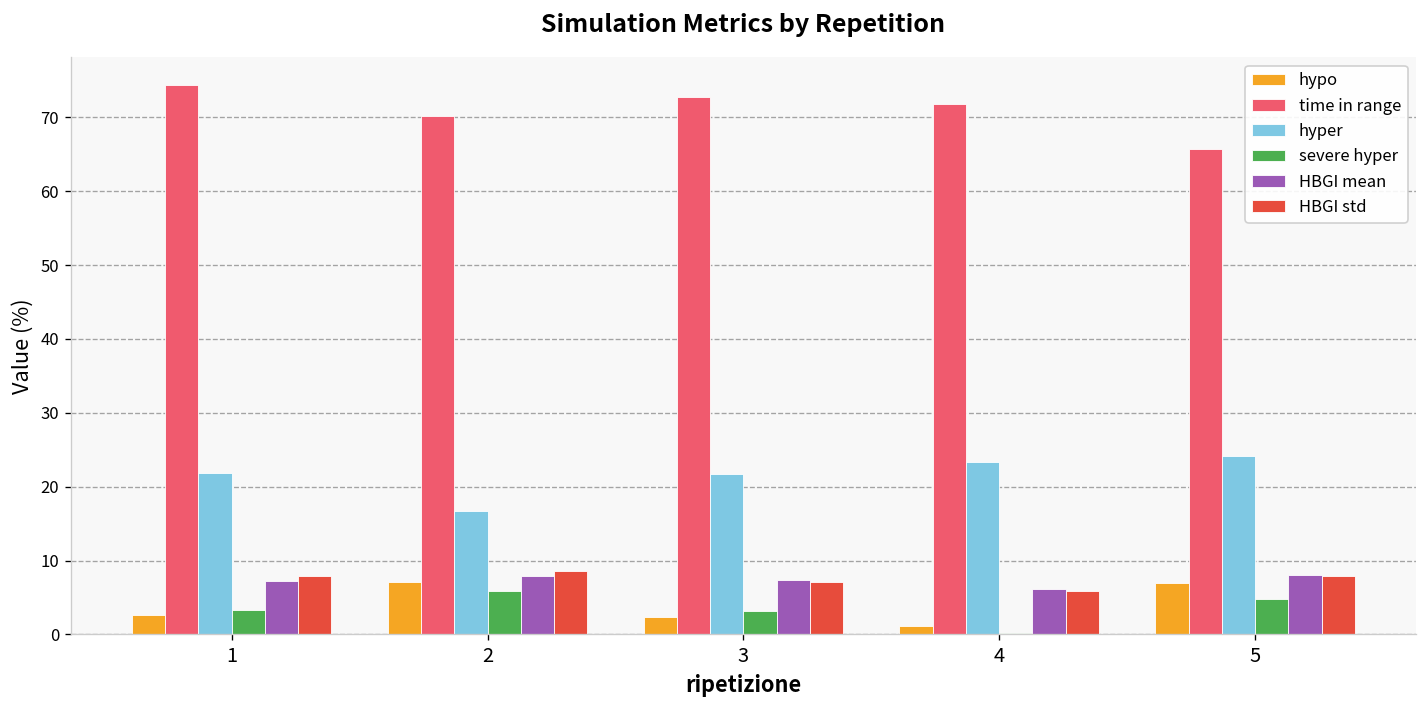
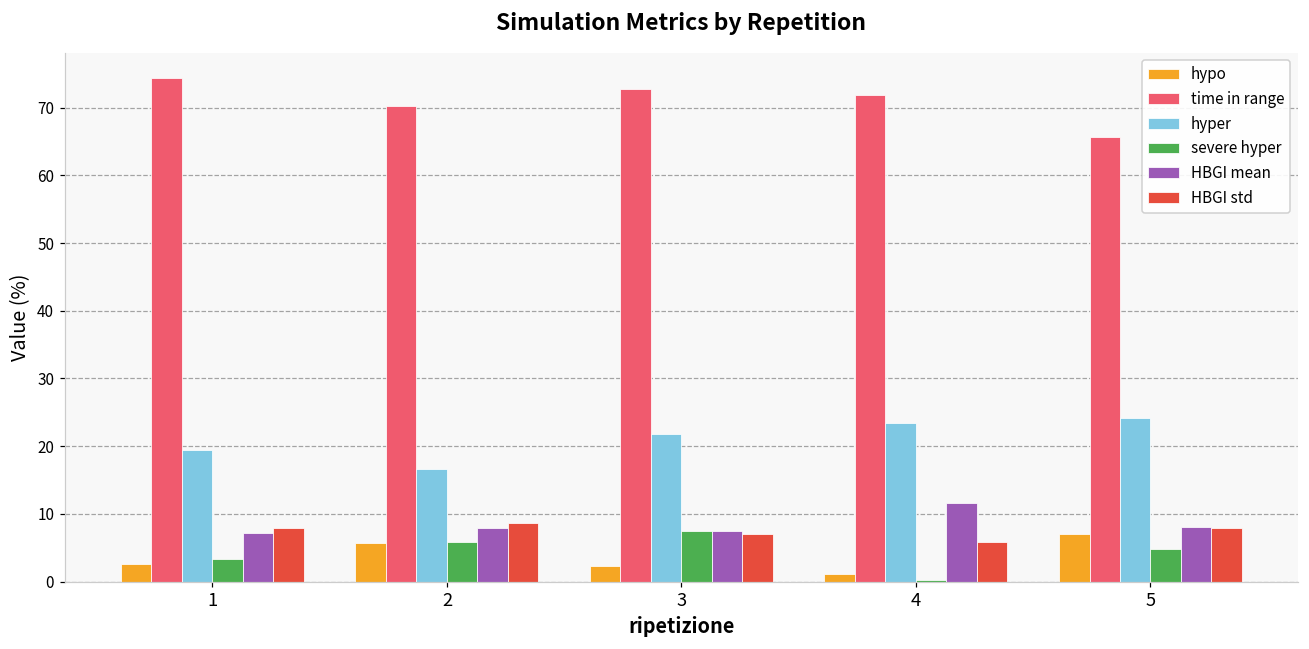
hyper, 1: 22 -> 19
hypo, 2: 7 -> 6
severe hyper, 3: 3 -> 7
HBGI mean, 4: 6 -> 12
